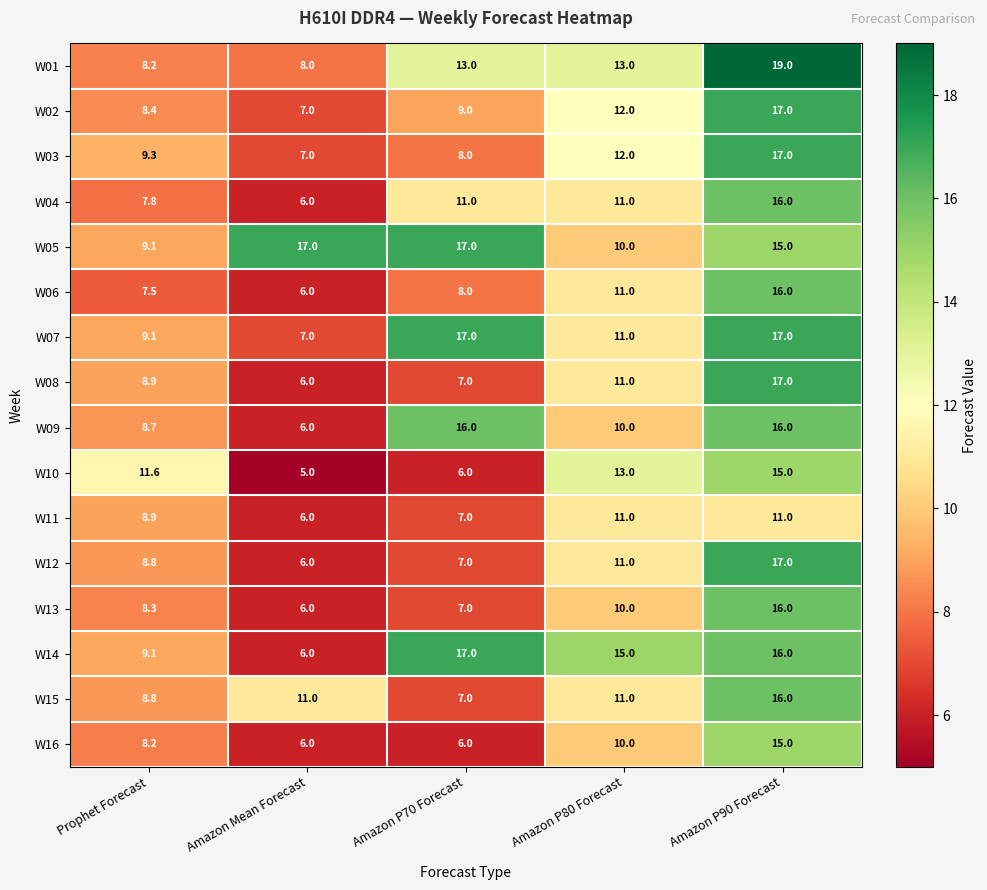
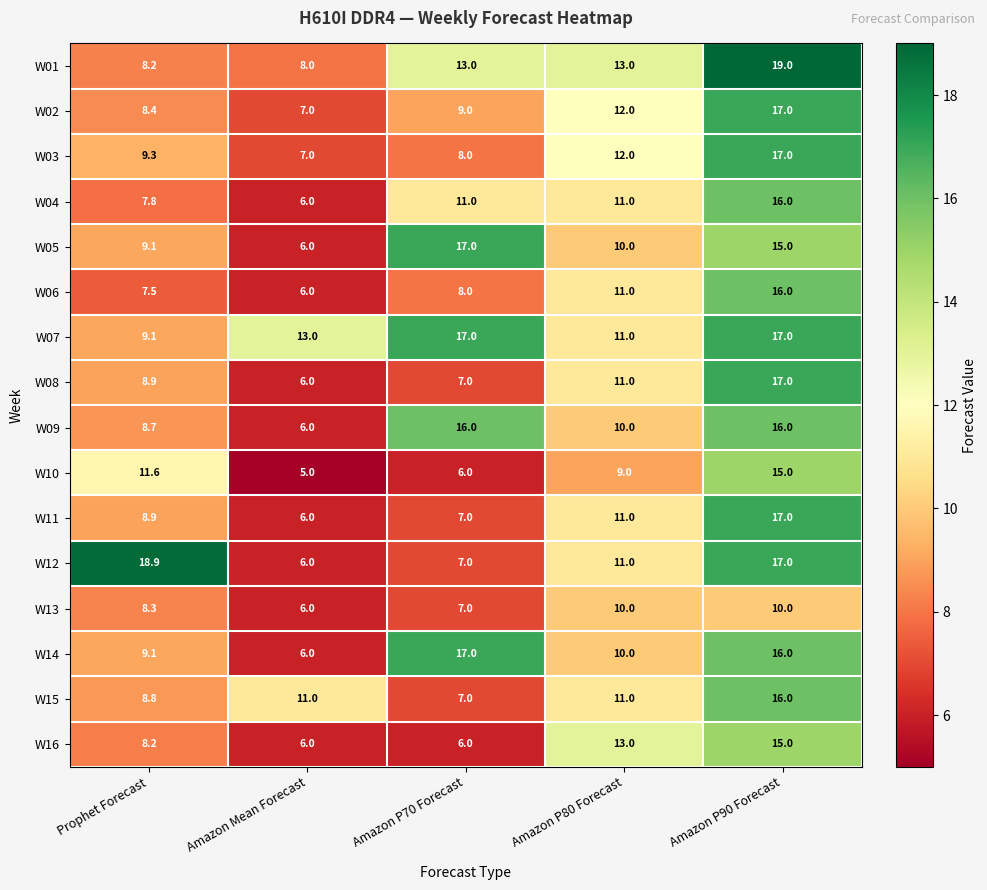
W05, Amazon Mean Forecast: 17.0 -> 6.0
W07, Amazon Mean Forecast: 7.0 -> 13.0
W10, Amazon P80 Forecast: 13.0 -> 9.0
W11, Amazon P90 Forecast: 11.0 -> 17.0
W12, Prophet Forecast: 8.8 -> 18.9
W13, Amazon P90 Forecast: 16.0 -> 10.0
W14, Amazon P80 Forecast: 15.0 -> 10.0
W16, Amazon P80 Forecast: 10.0 -> 13.0
